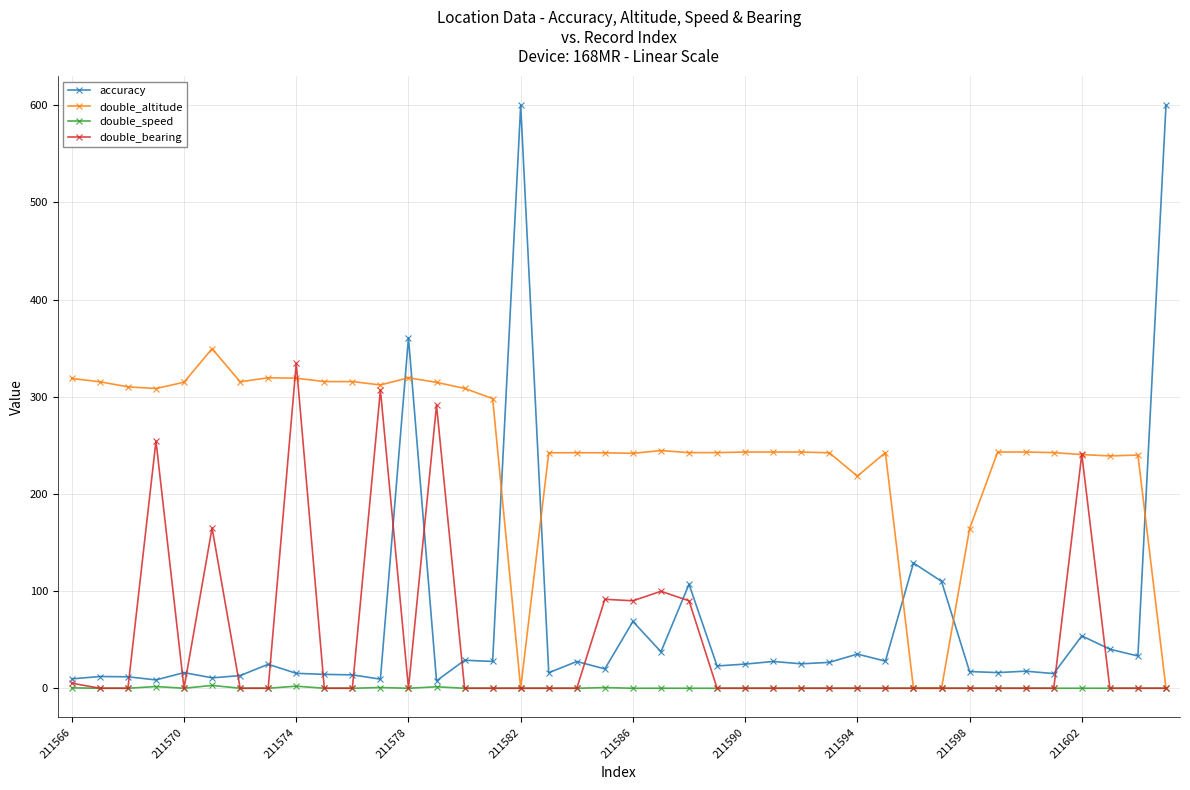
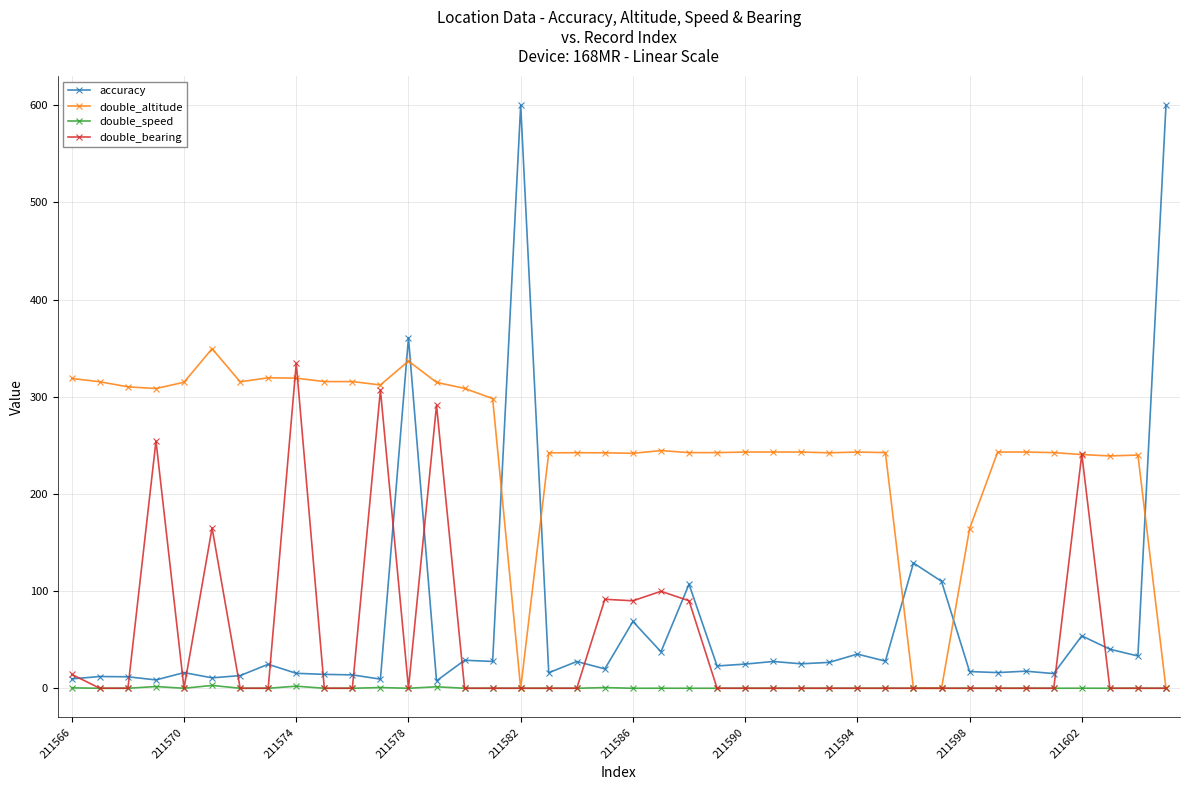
double_bearing, 211566: 5 -> 14
double_altitude, 211578: 320 -> 340
double_altitude, 211594: 220 -> 240
